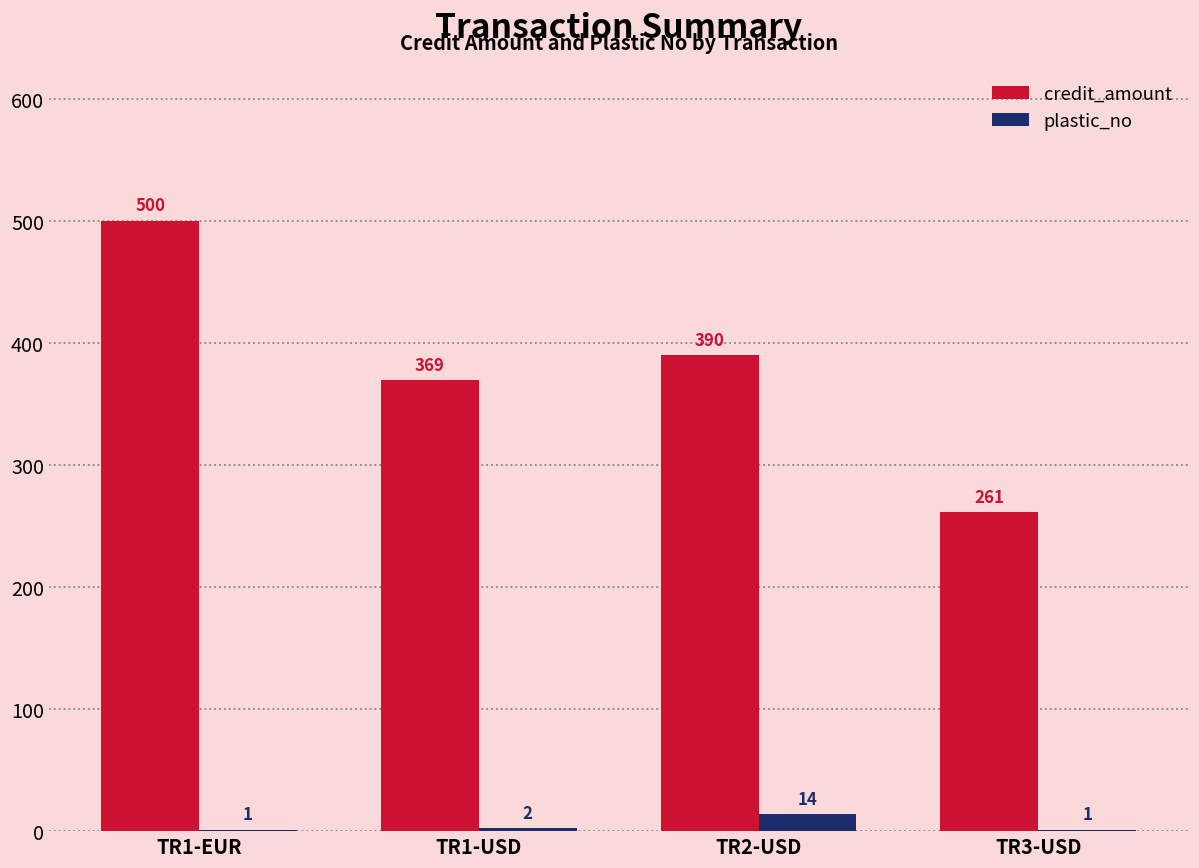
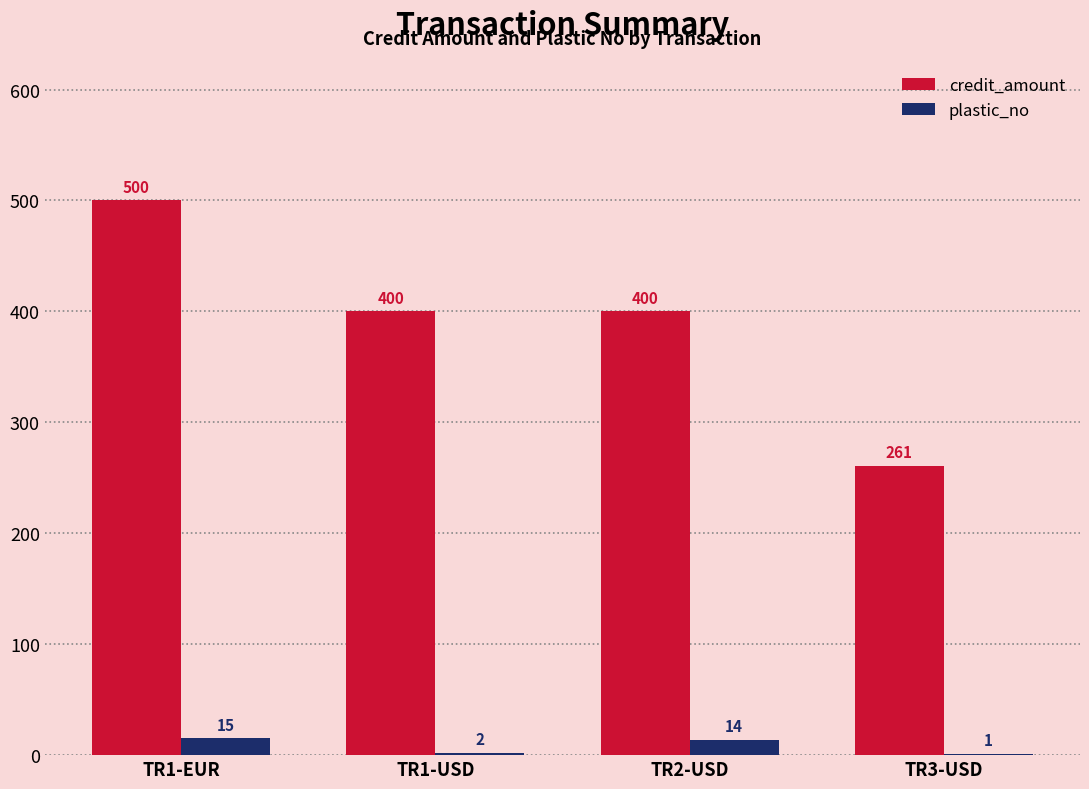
plastic_no, TR1-EUR: 1 -> 15
credit_amount, TR1-USD: 369 -> 400
credit_amount, TR2-USD: 390 -> 400
